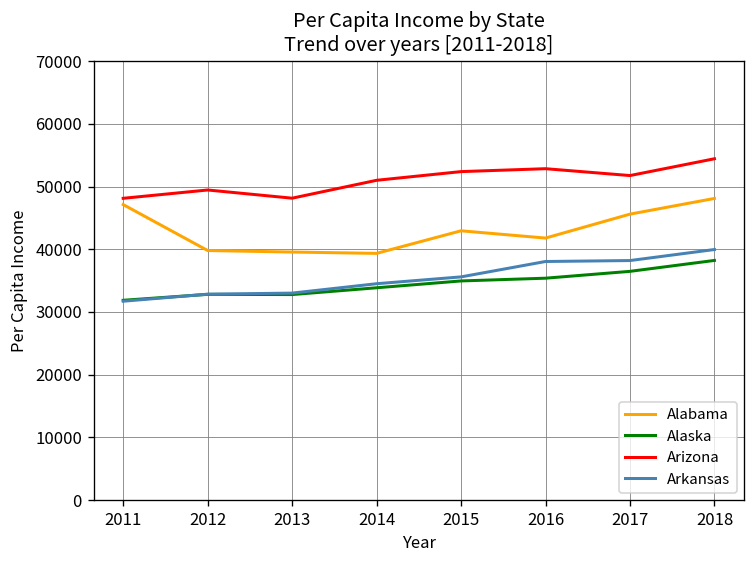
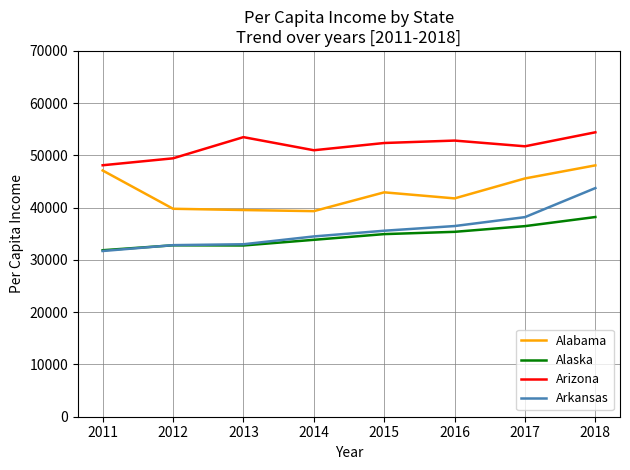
Arizona, 2013: 48000 -> 54000
Arkansas, 2016: 38000 -> 36000
Arkansas, 2018: 40000 -> 44000
